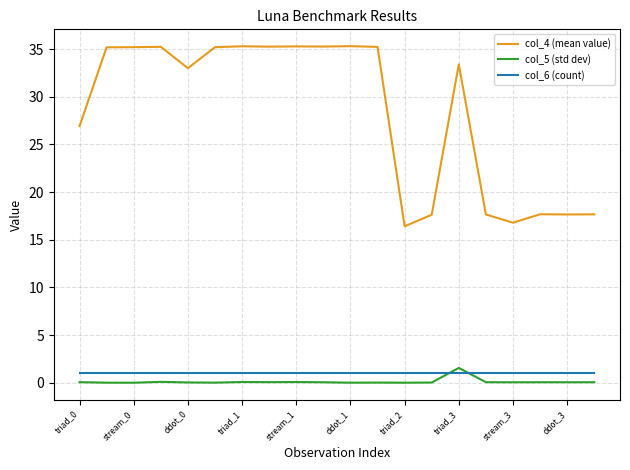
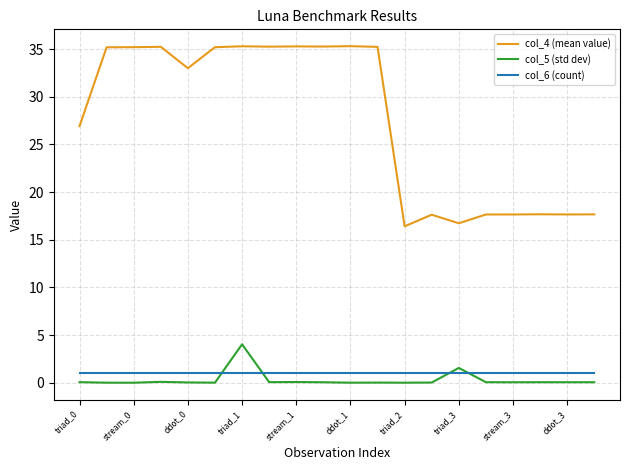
col_5 (std dev), triad_1: 0 -> 4
col_4 (mean value), triad_3: 33 -> 17
col_4 (mean value), stream_3: 17 -> 18
